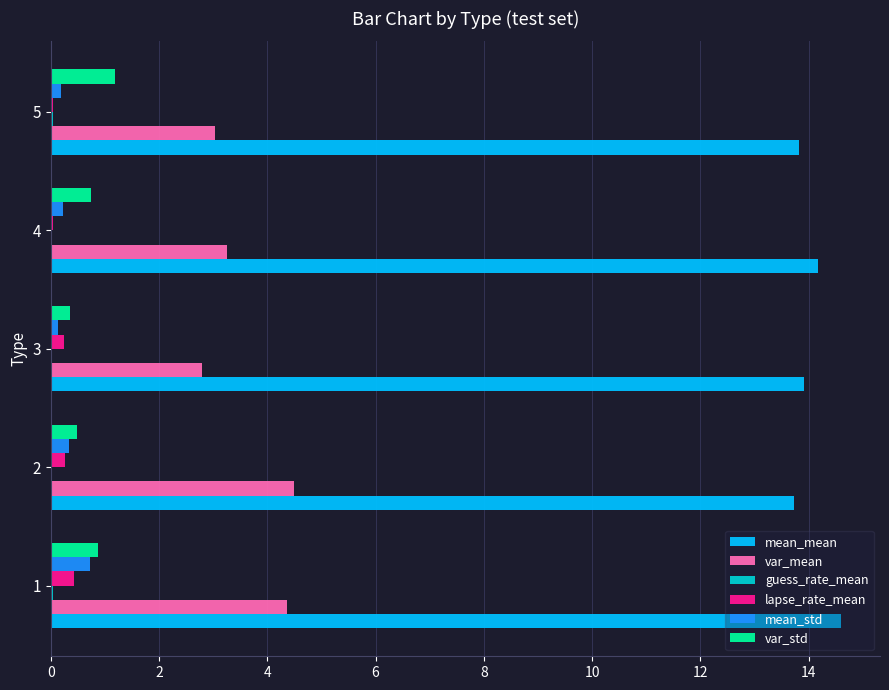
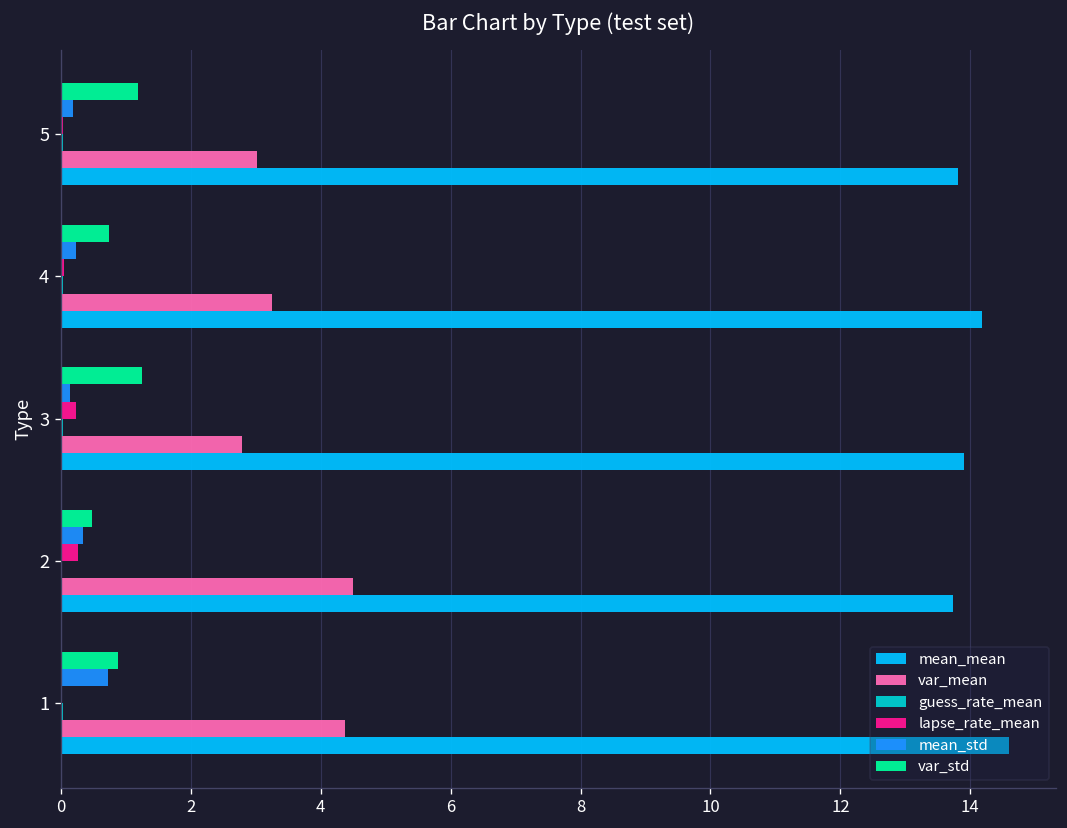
var_std, 3: 0.3 -> 1.3
lapse_rate_mean, 1: 0.4 -> 0.0
